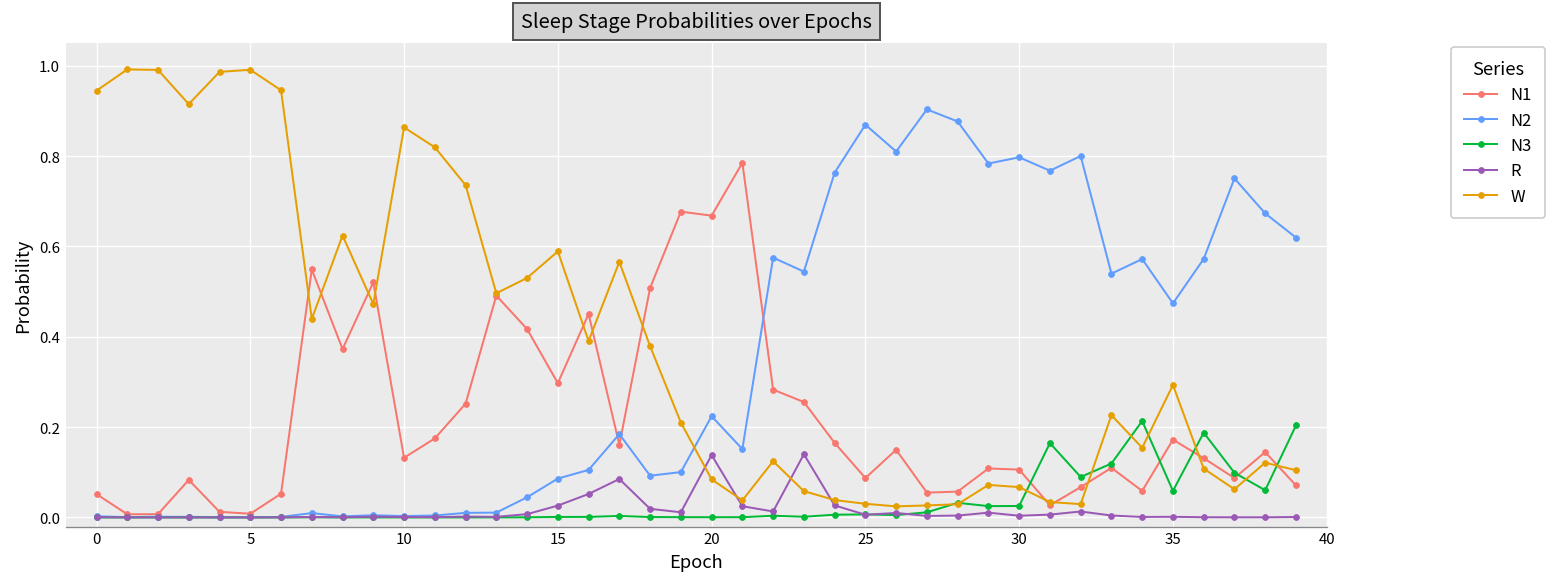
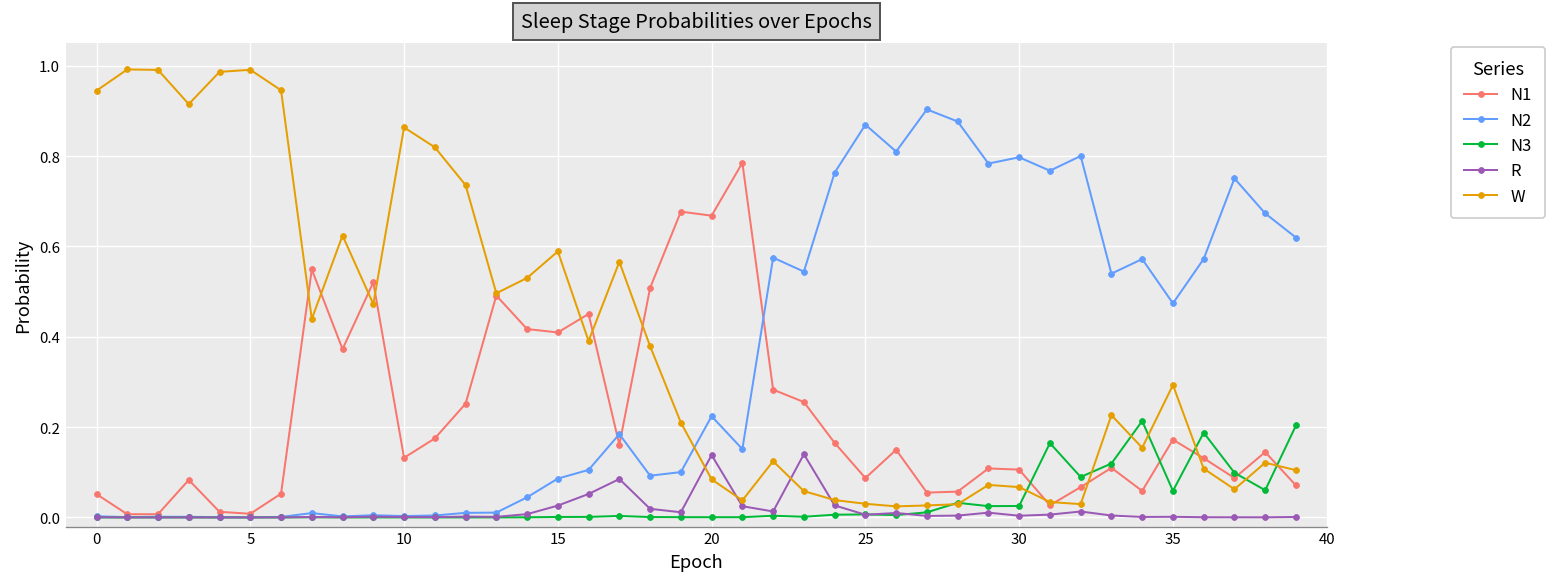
N1, 15: 0.30 -> 0.41
